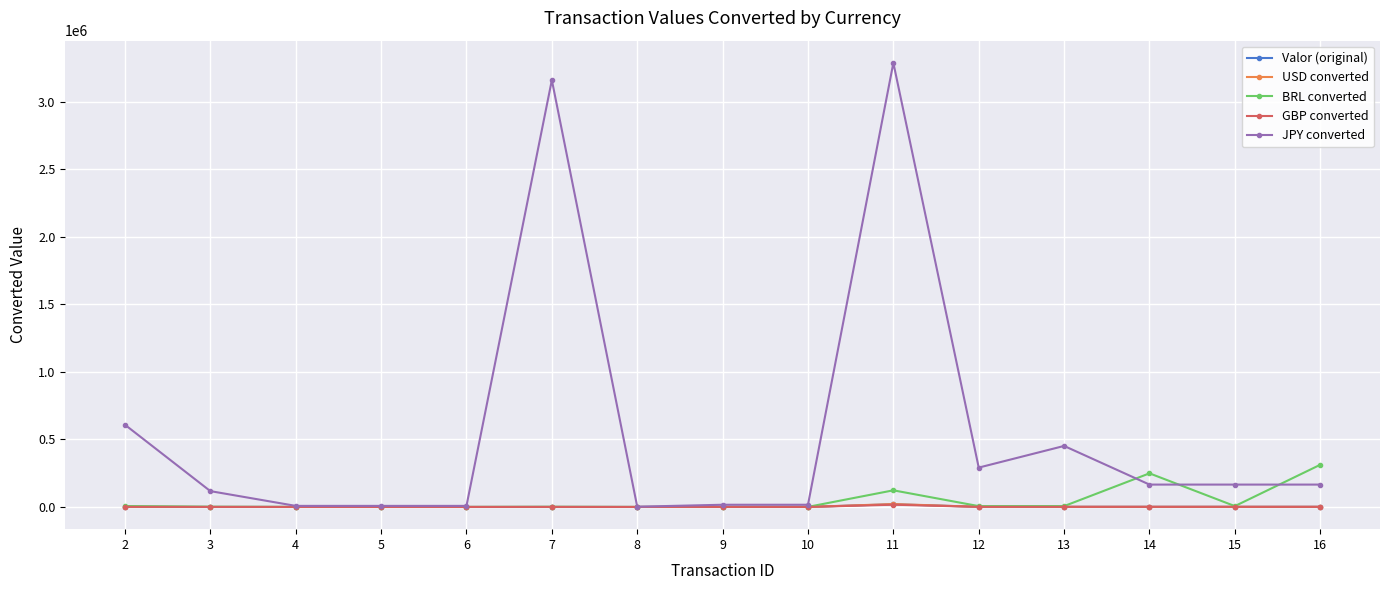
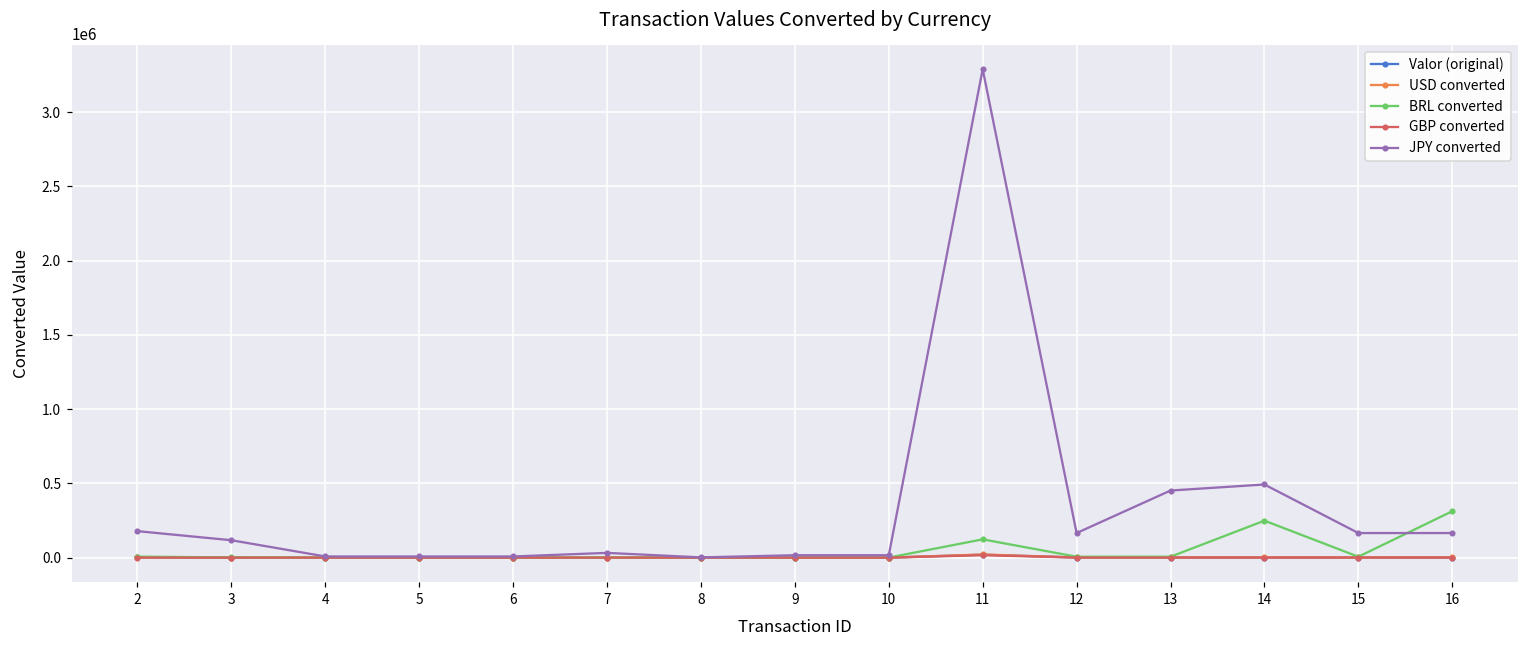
JPY converted, 2: 610000 -> 180000
JPY converted, 7: 3160000 -> 30000
JPY converted, 12: 290000 -> 170000
JPY converted, 14: 170000 -> 490000
